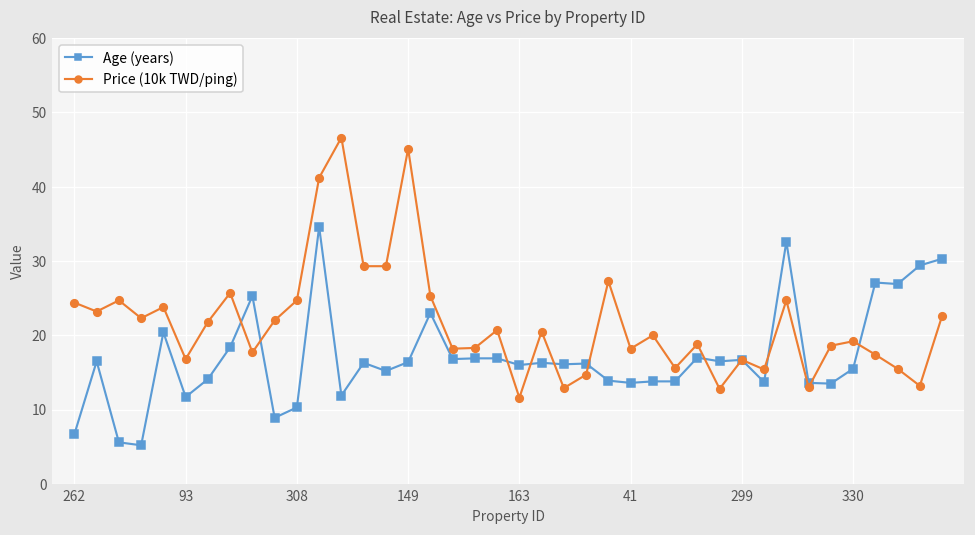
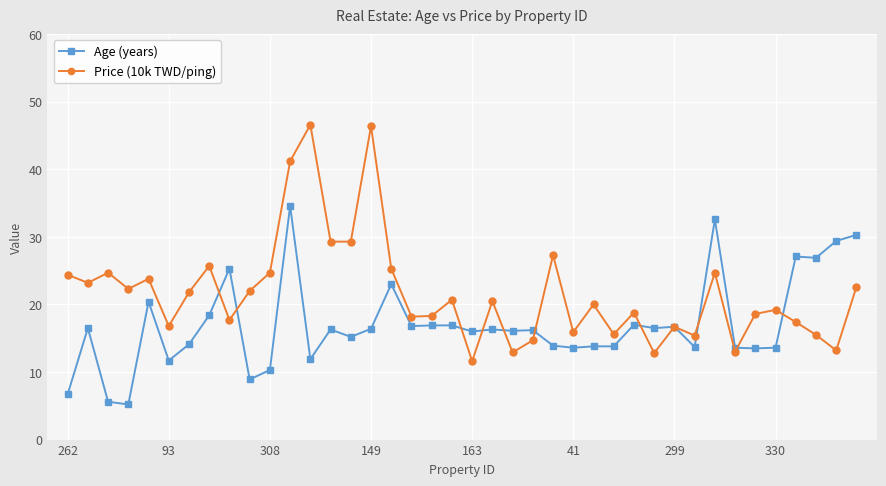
Price (10k TWD/ping), 149: 45 -> 46
Price (10k TWD/ping), 41: 18 -> 16
Age (years), 330: 16 -> 14
